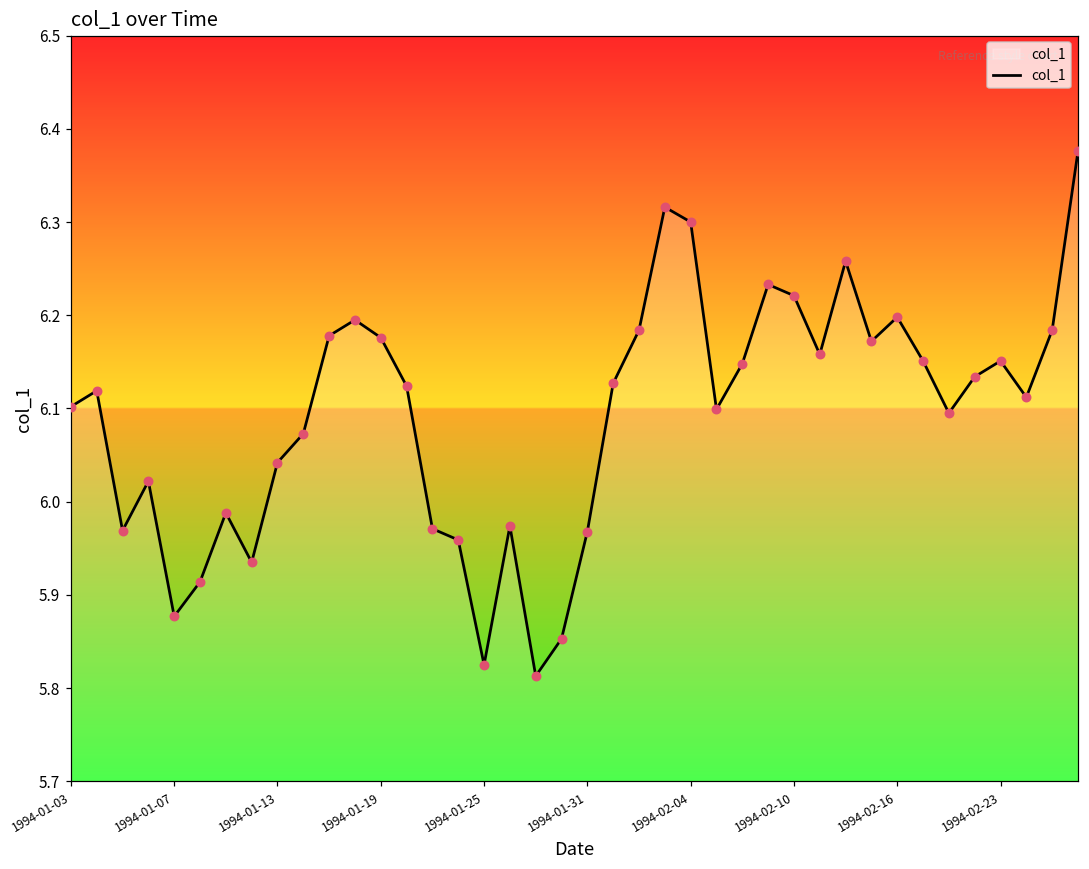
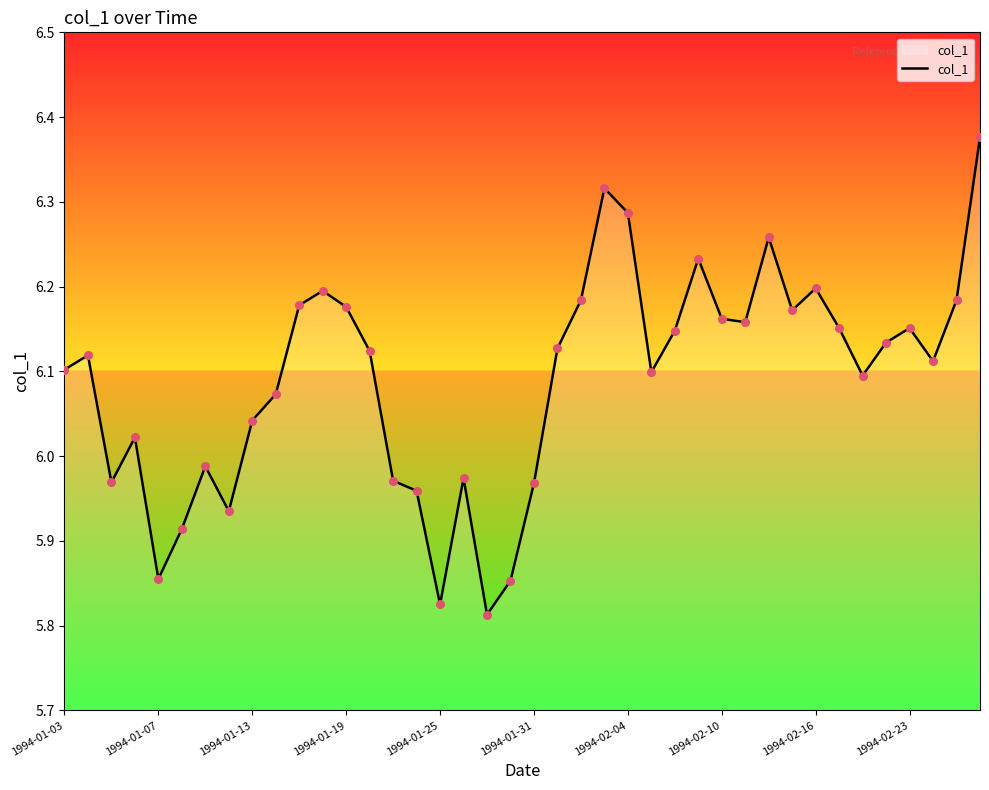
1994-01-07: 5.88 -> 5.86
1994-02-04: 6.30 -> 6.29
1994-02-10: 6.22 -> 6.16
